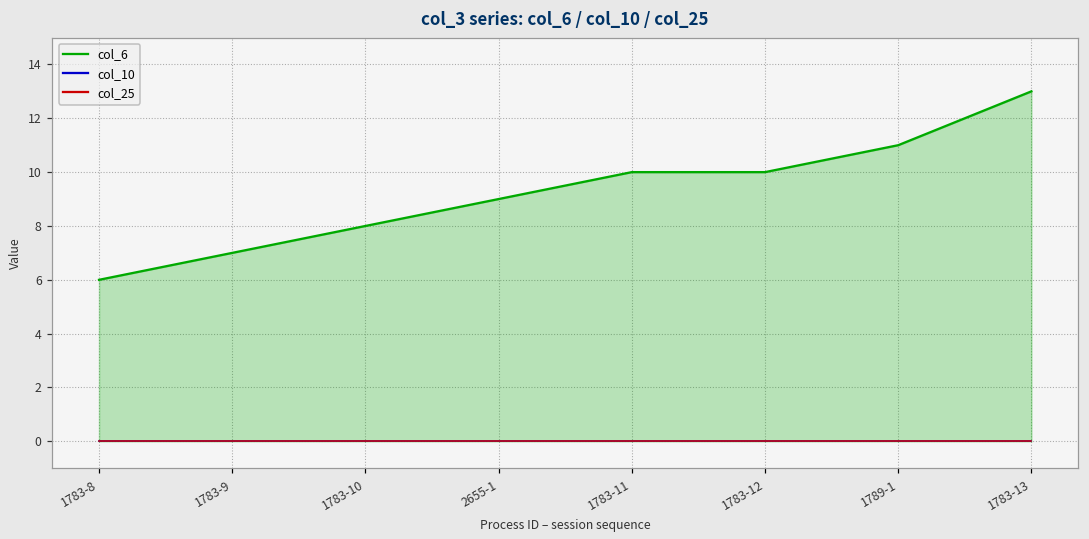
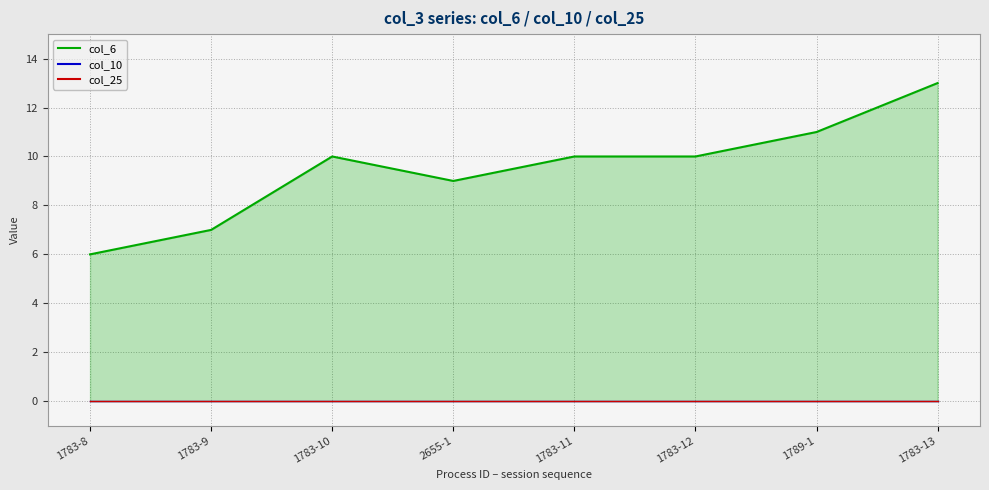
col_6, 1783-10: 8 -> 10
